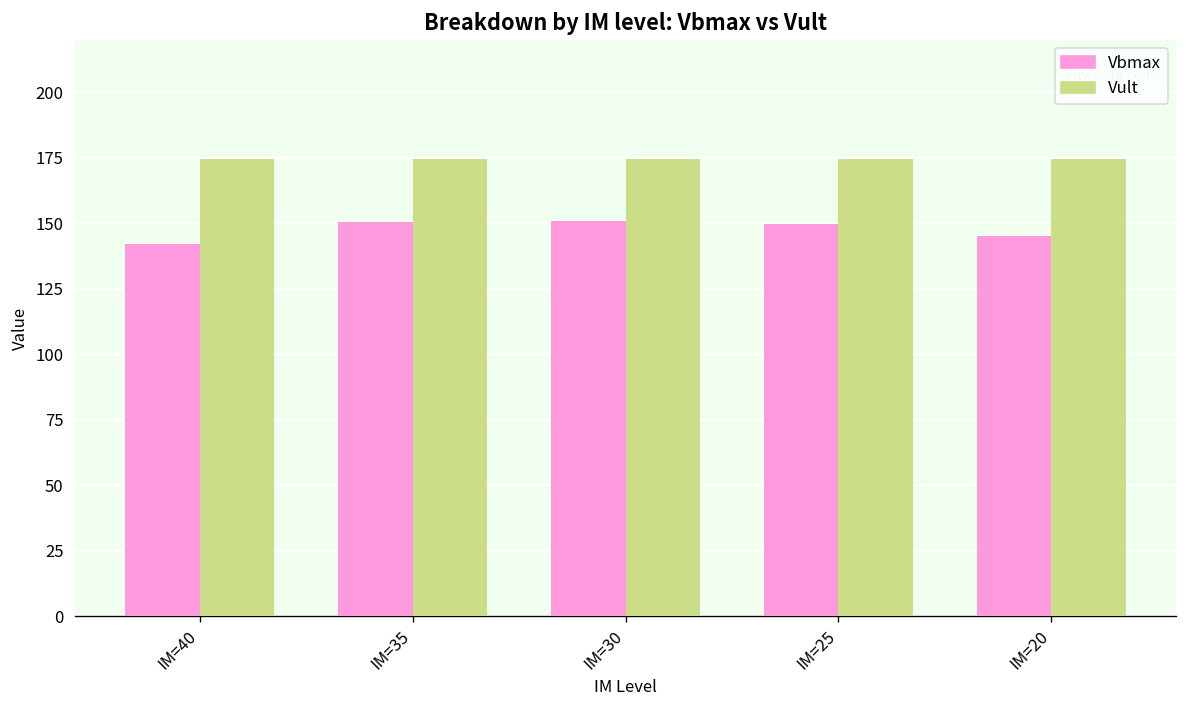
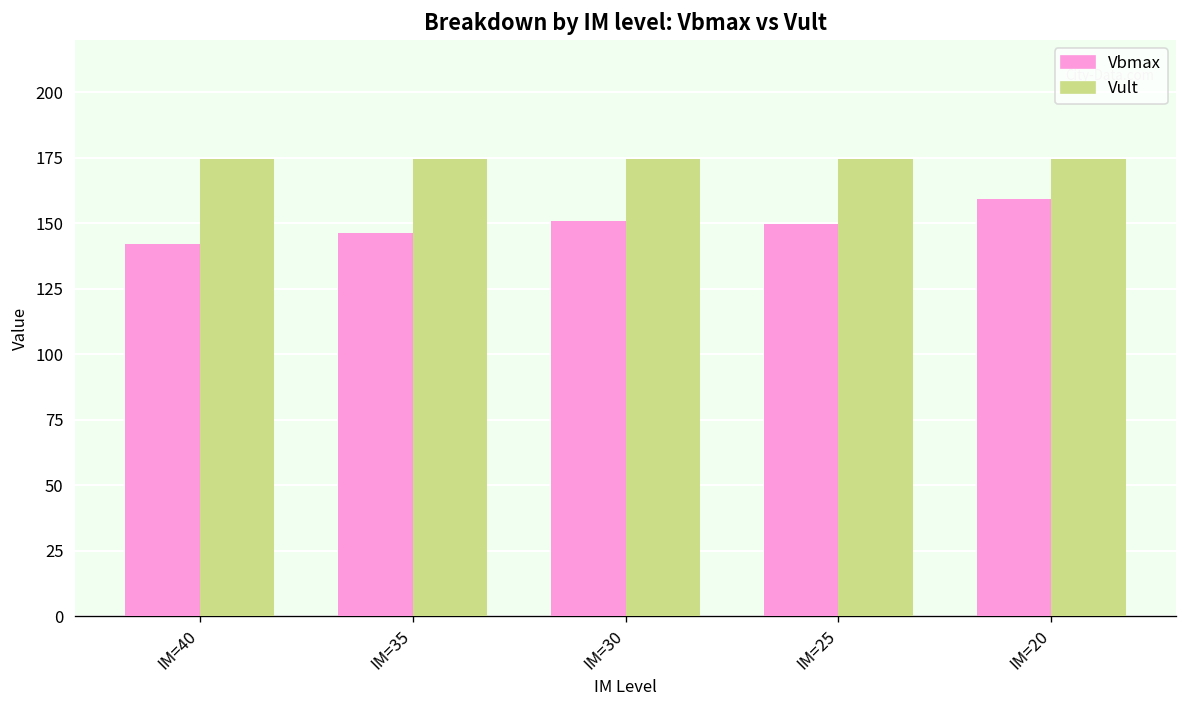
Vbmax, IM=35: 150 -> 146
Vbmax, IM=20: 145 -> 159
